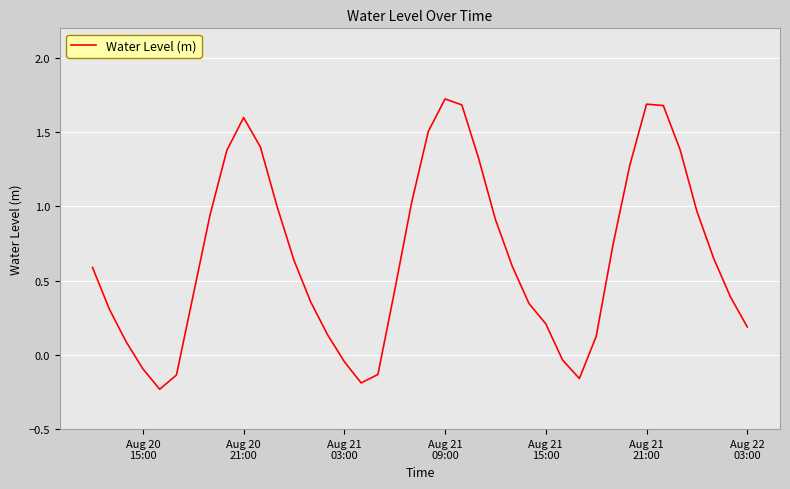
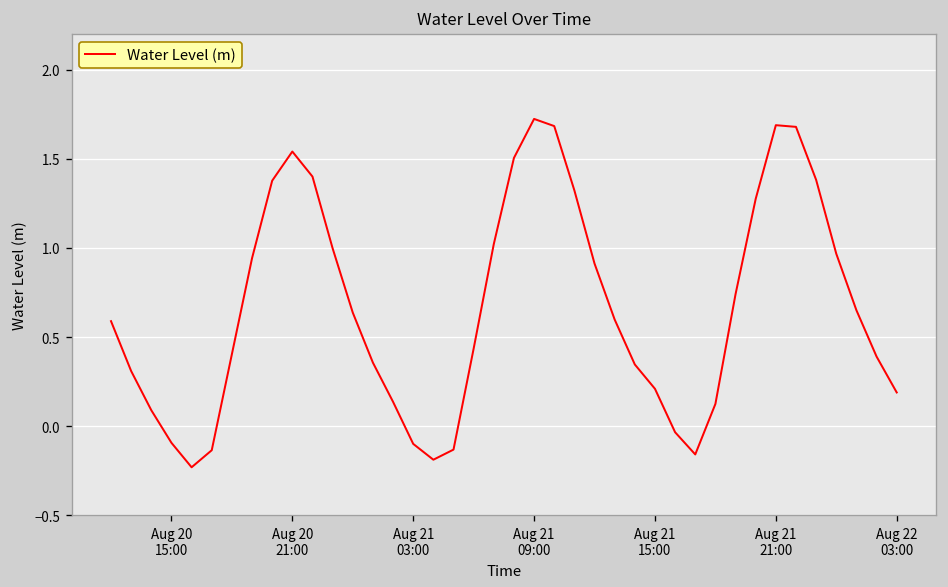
Aug 20 21:00: 1.60 -> 1.54
Aug 21 03:00: -0.05 -> -0.10
